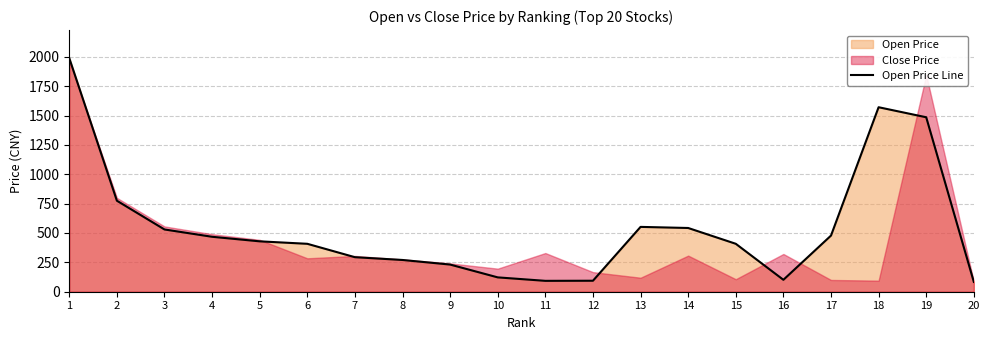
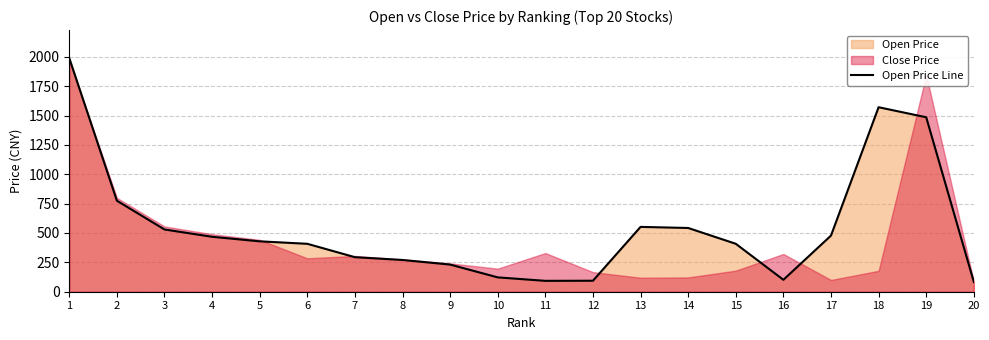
Close Price, 14: 310 -> 120
Close Price, 15: 110 -> 180
Close Price, 18: 90 -> 180
